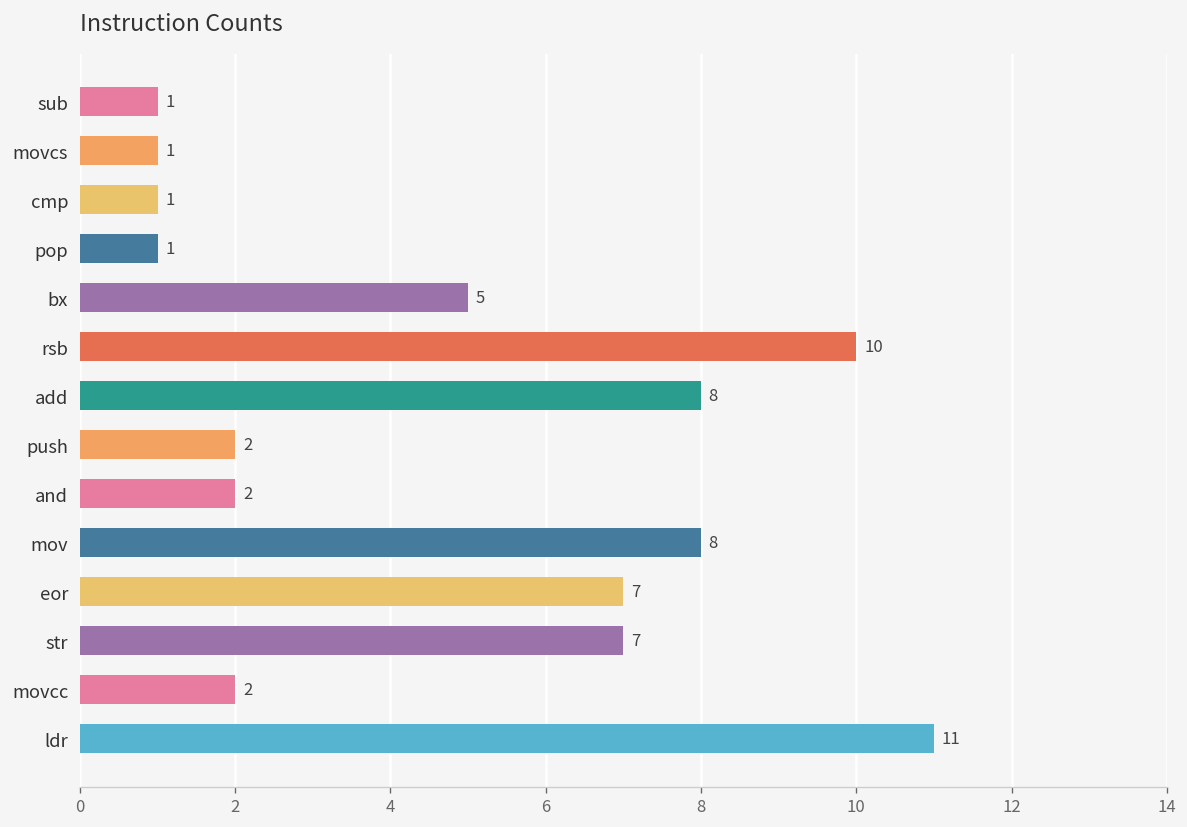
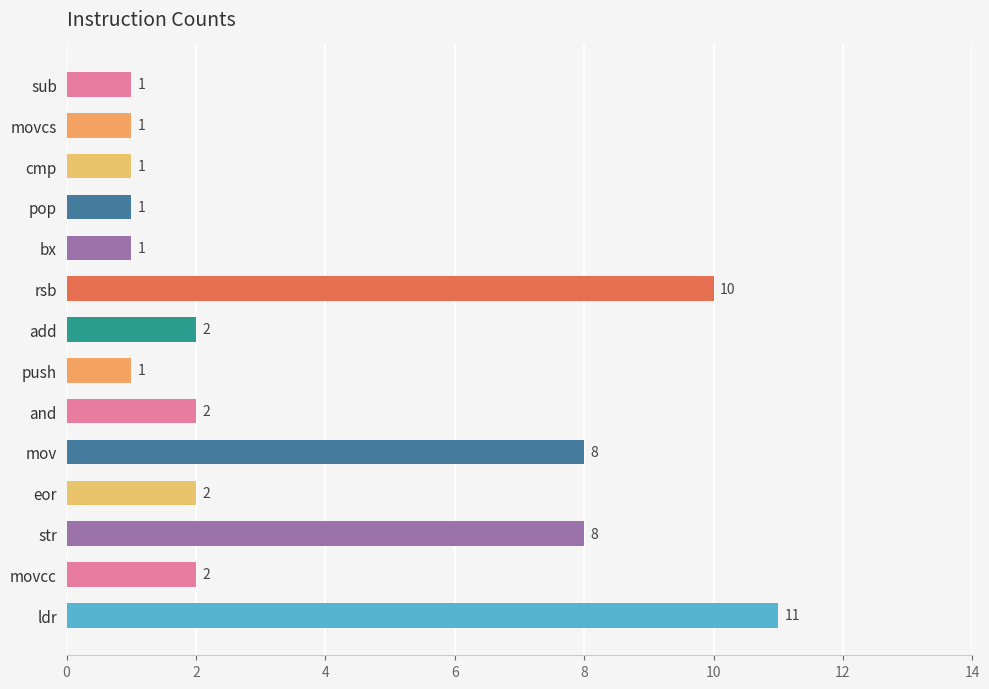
bx: 5 -> 1
add: 8 -> 2
push: 2 -> 1
eor: 7 -> 2
str: 7 -> 8
